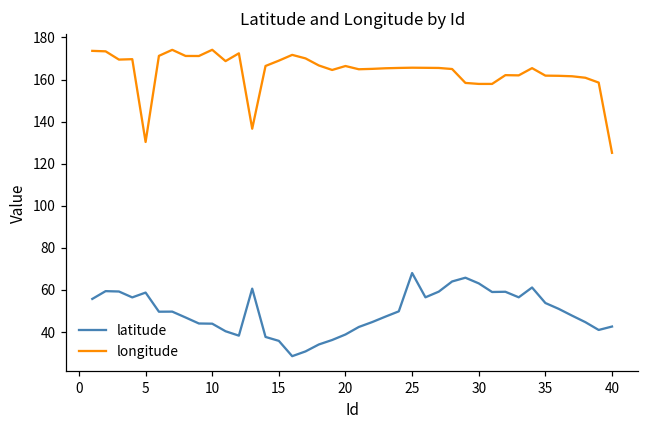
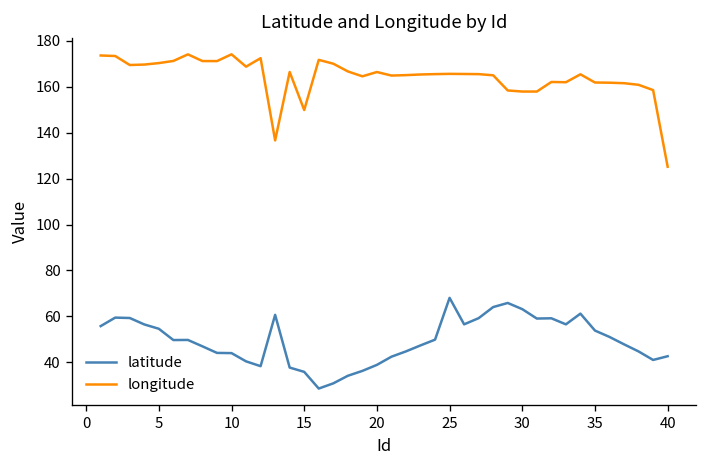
latitude, 5: 59 -> 55
longitude, 5: 130 -> 170
longitude, 15: 169 -> 150
